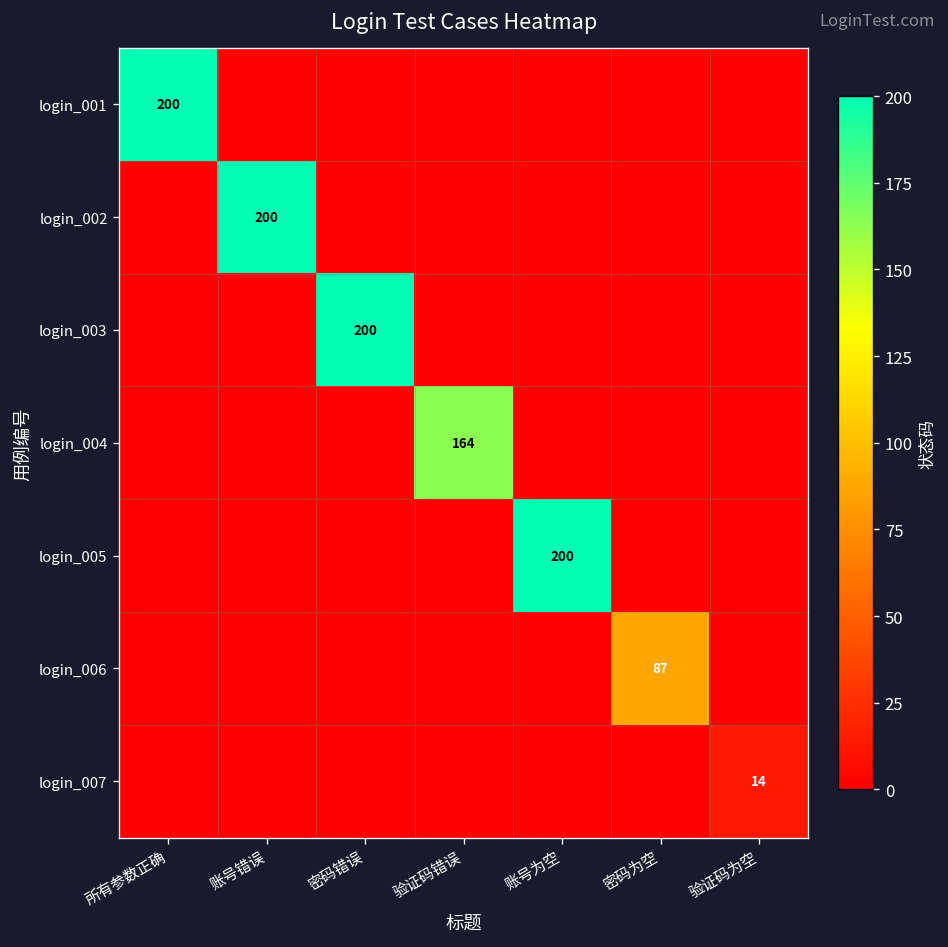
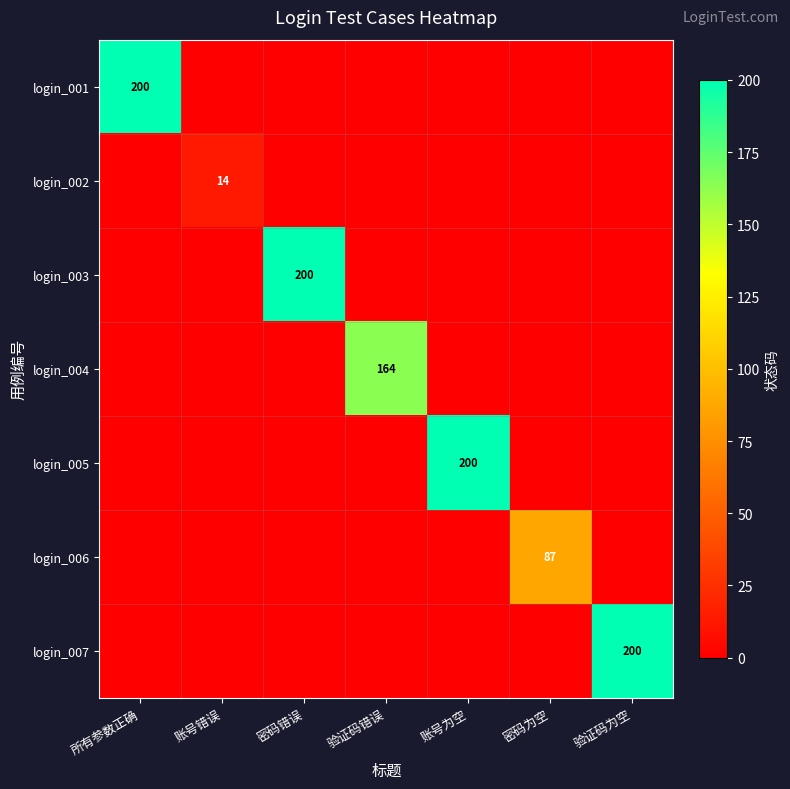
login_002, 账号错误: 200 -> 14
login_007, 验证码为空: 14 -> 200
